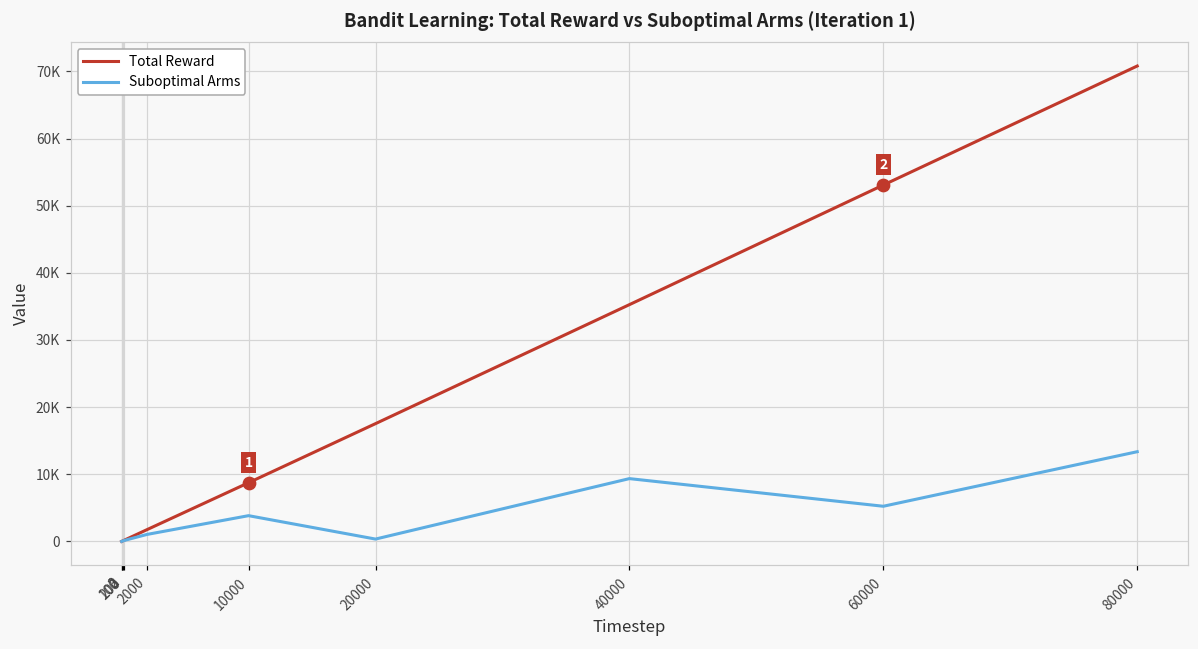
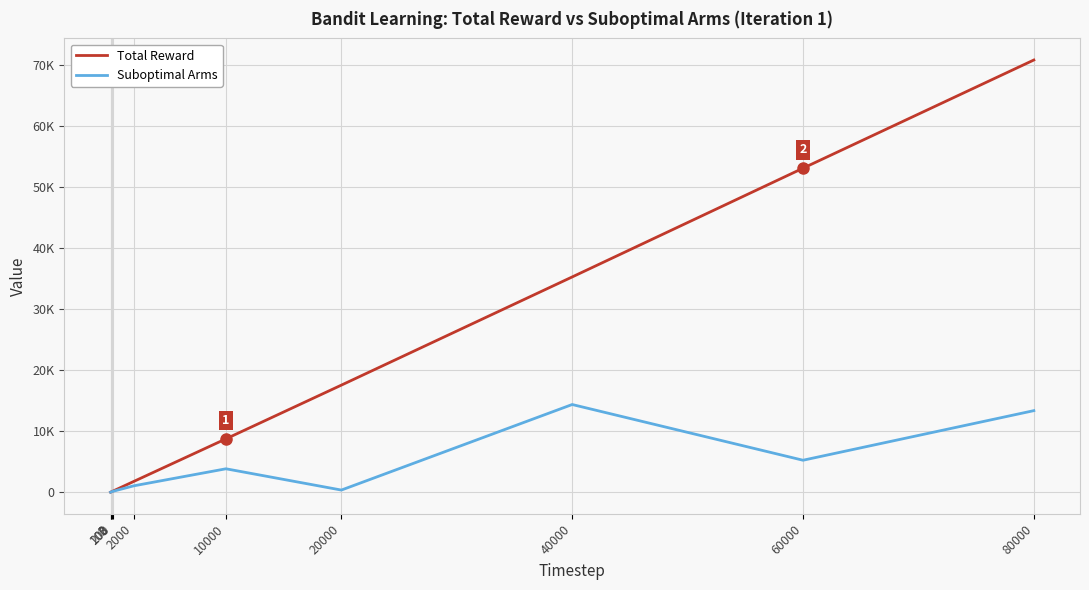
Suboptimal Arms, 40000: 9000 -> 14000
